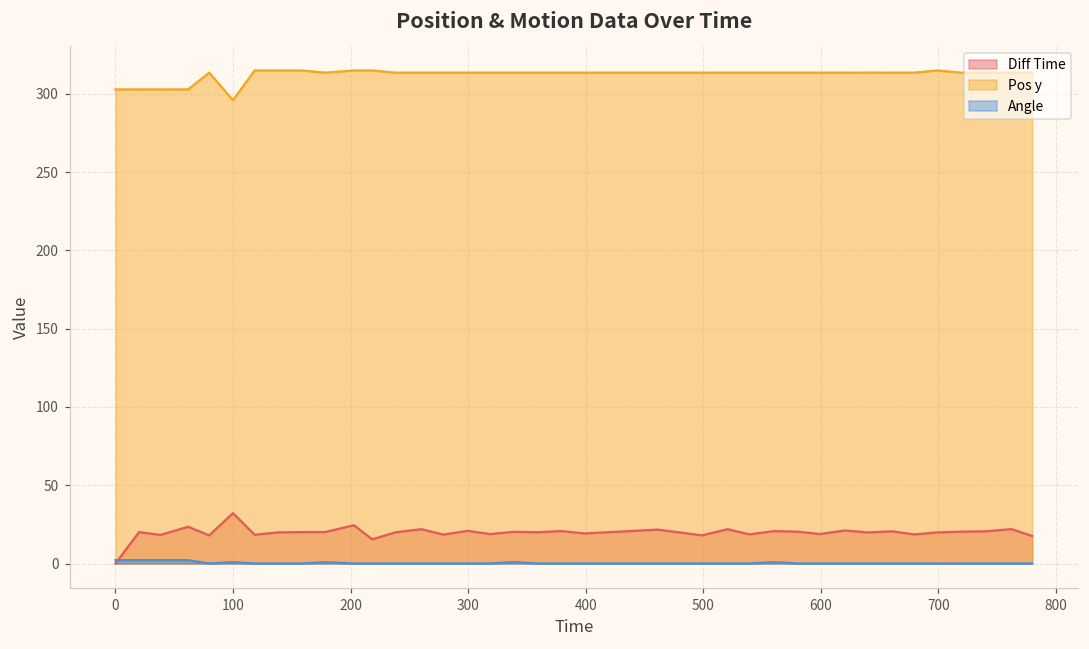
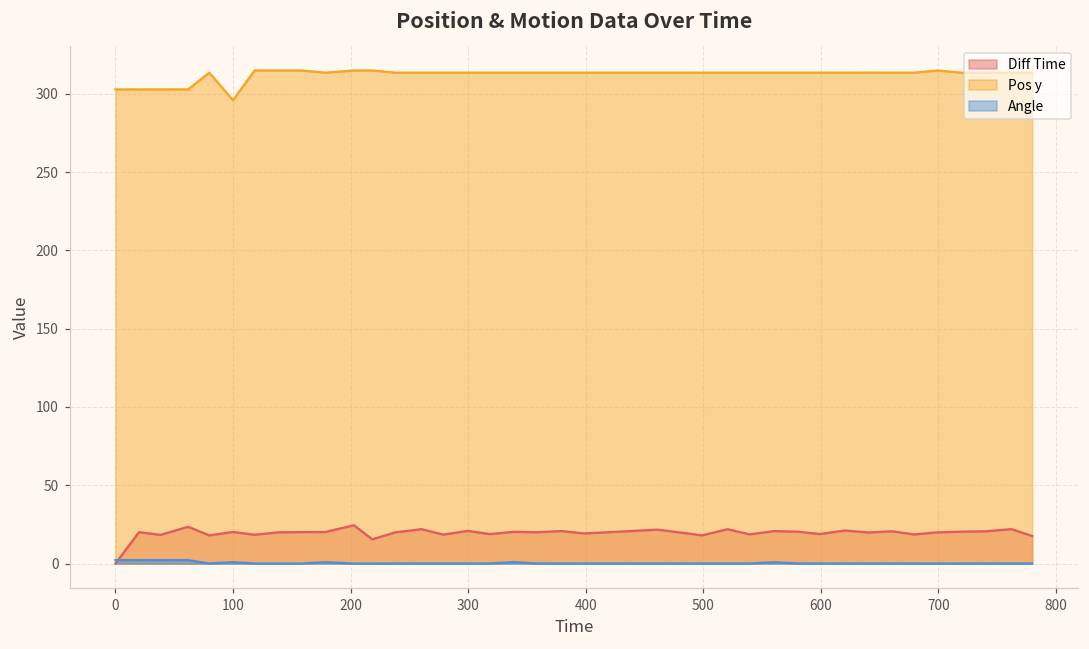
Diff Time, 100: 32 -> 20
